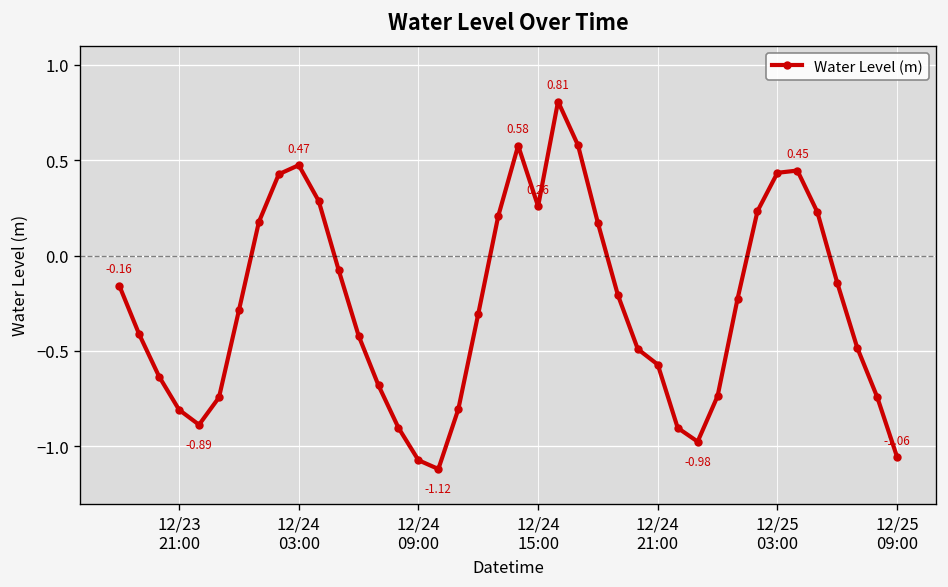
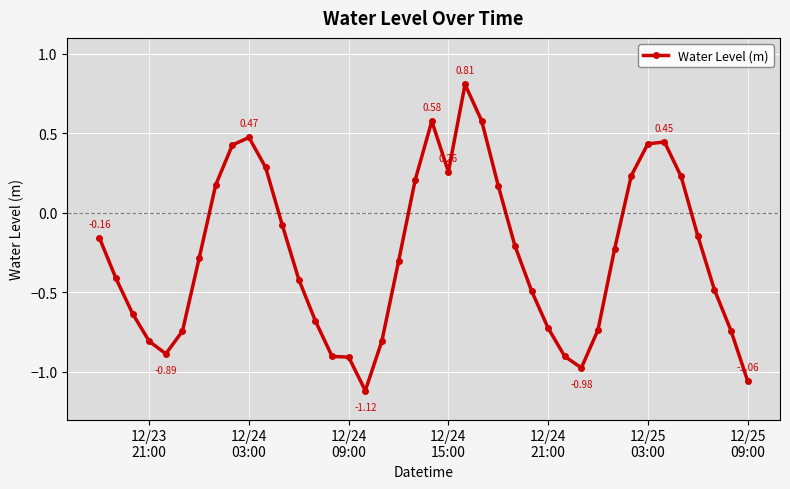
12/24 09:00: -1.07 -> -0.91
12/24 21:00: -0.57 -> -0.73
